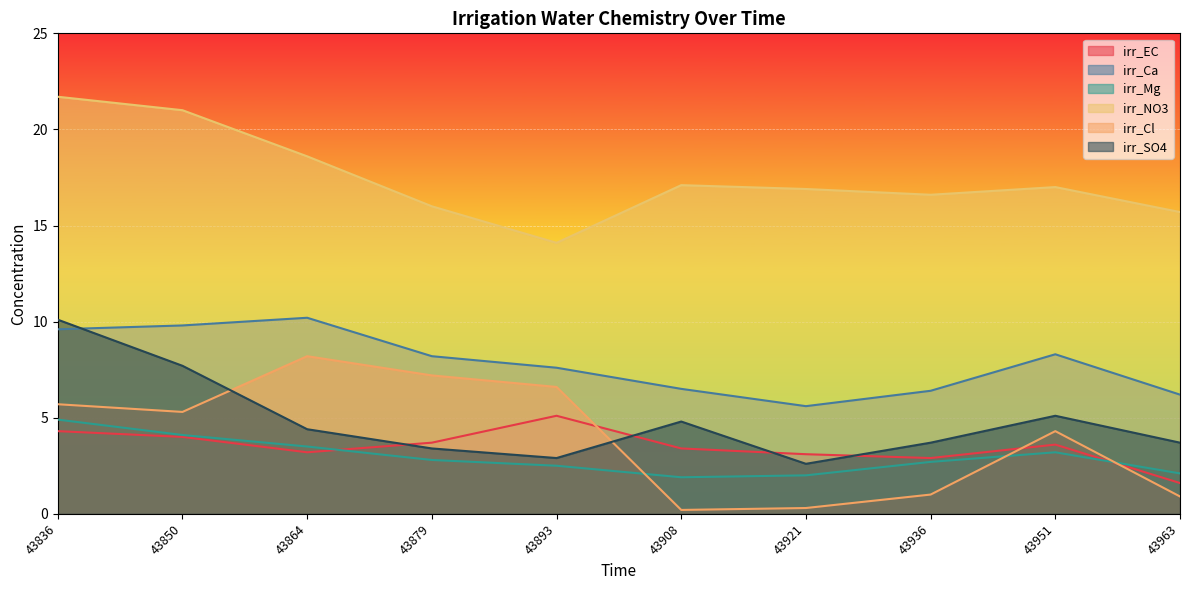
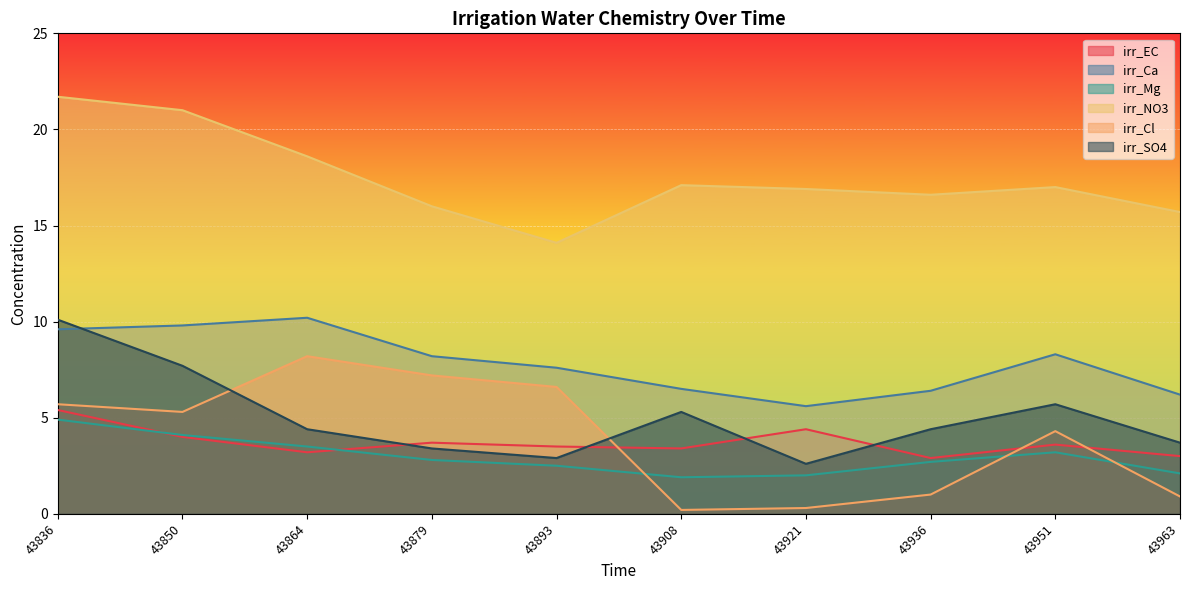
irr_EC, 43836: 4.3 -> 5.4
irr_EC, 43893: 5.1 -> 3.5
irr_SO4, 43908: 4.8 -> 5.3
irr_EC, 43921: 3.1 -> 4.4
irr_SO4, 43936: 3.7 -> 4.4
irr_SO4, 43951: 5.1 -> 5.7
irr_EC, 43963: 1.6 -> 3.0
